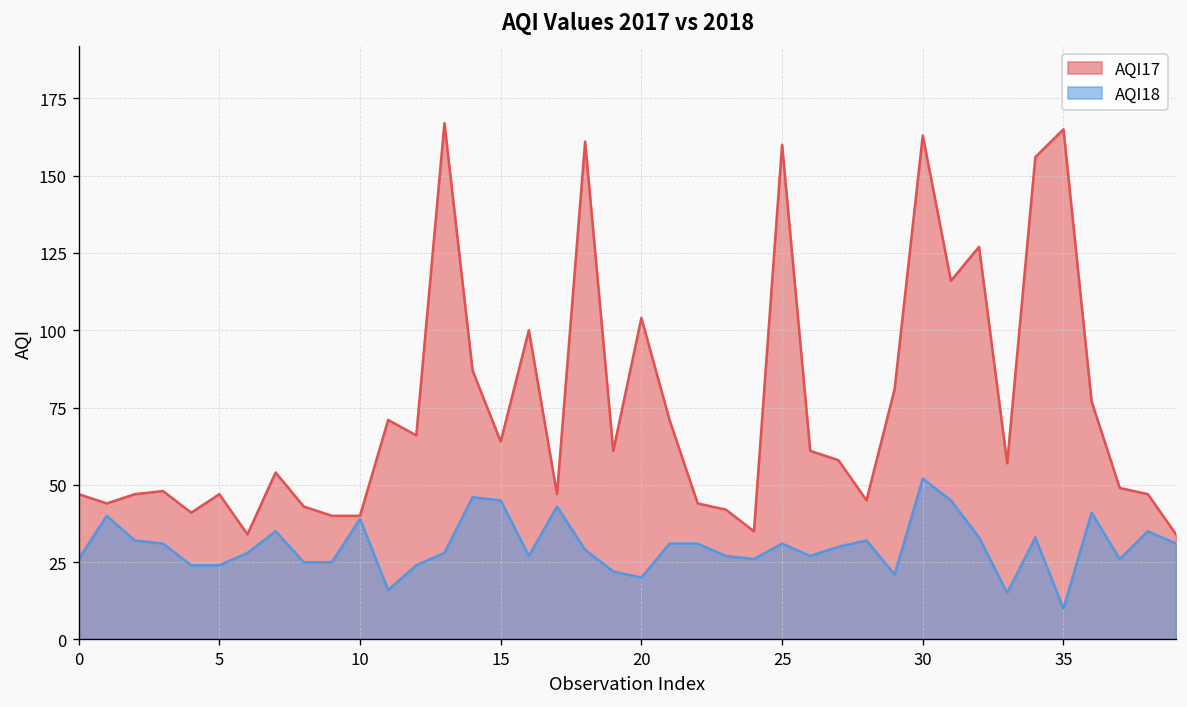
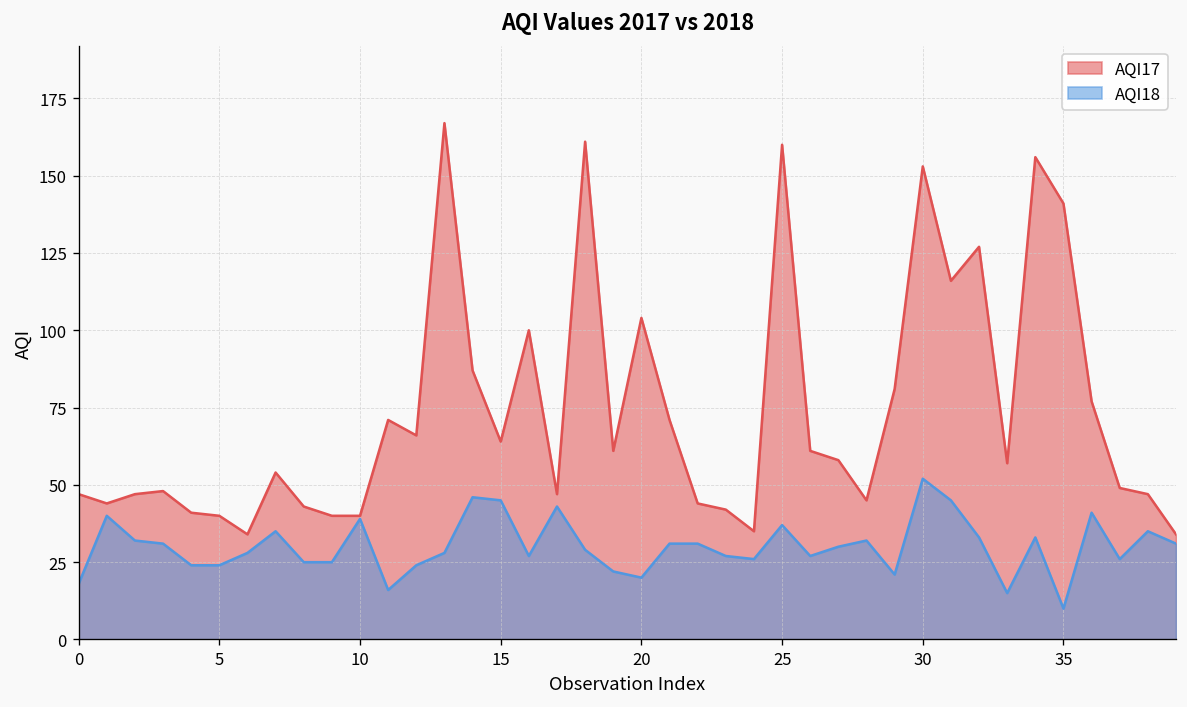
AQI18, 0: 26 -> 18
AQI17, 5: 47 -> 40
AQI18, 25: 31 -> 37
AQI17, 30: 163 -> 153
AQI17, 35: 165 -> 141
